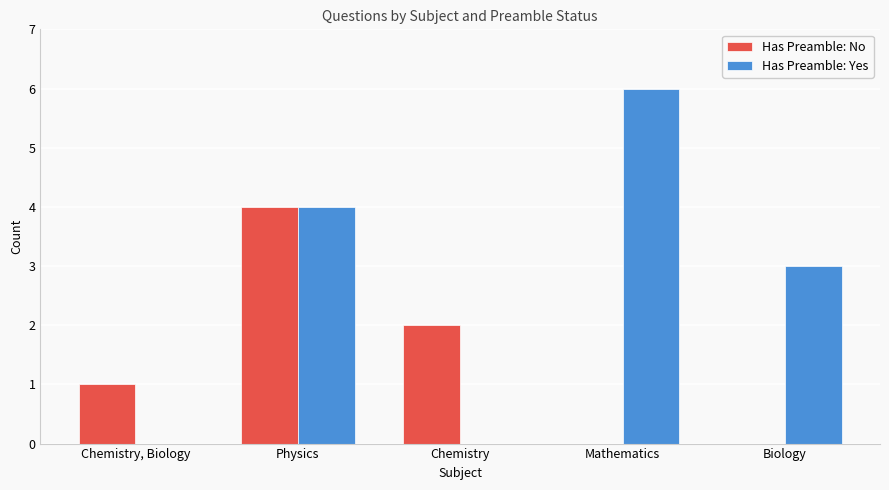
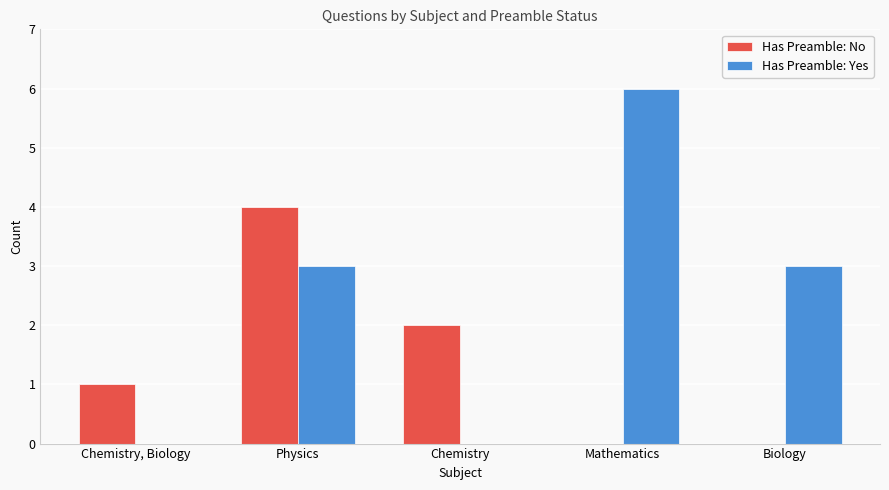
Has Preamble: Yes, Physics: 4 -> 3
